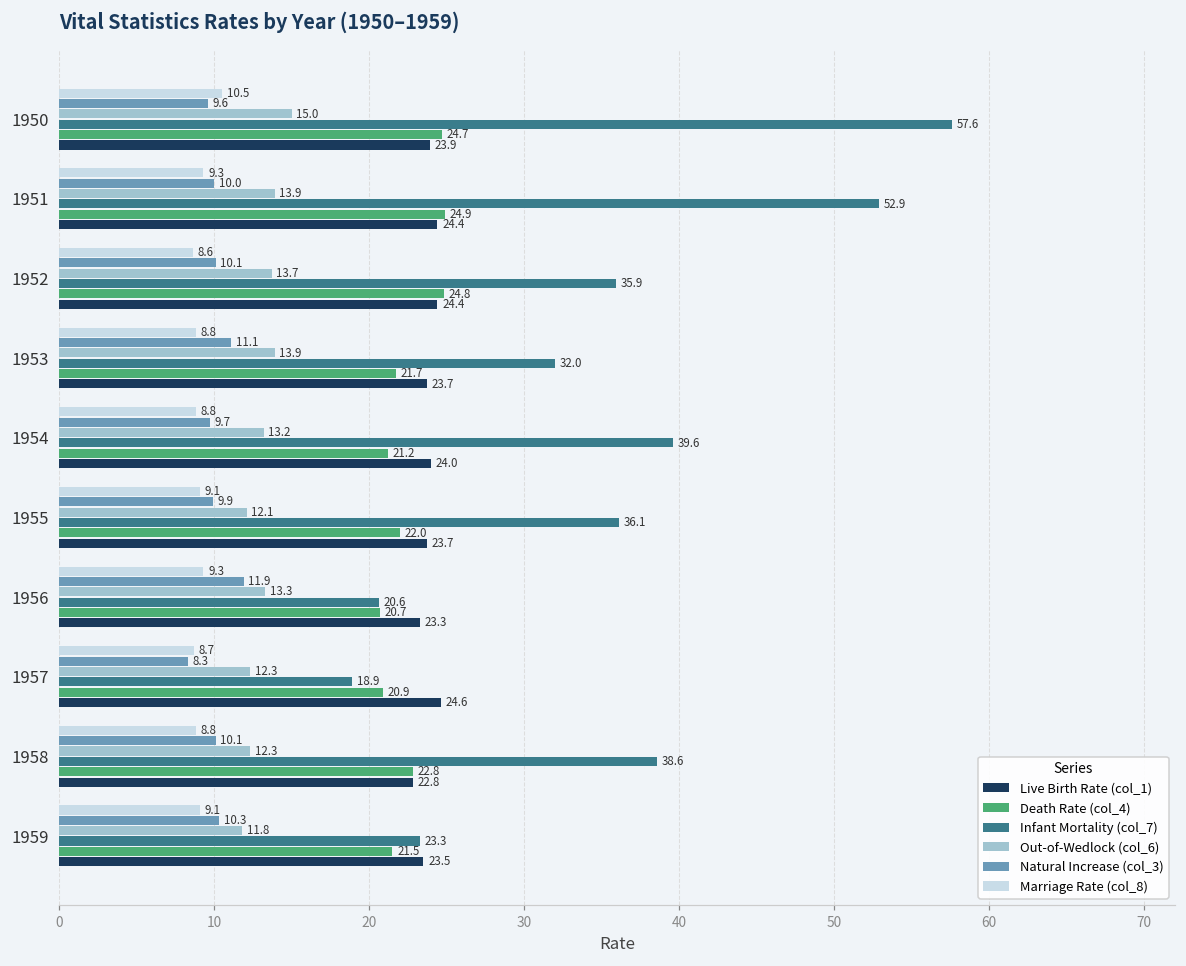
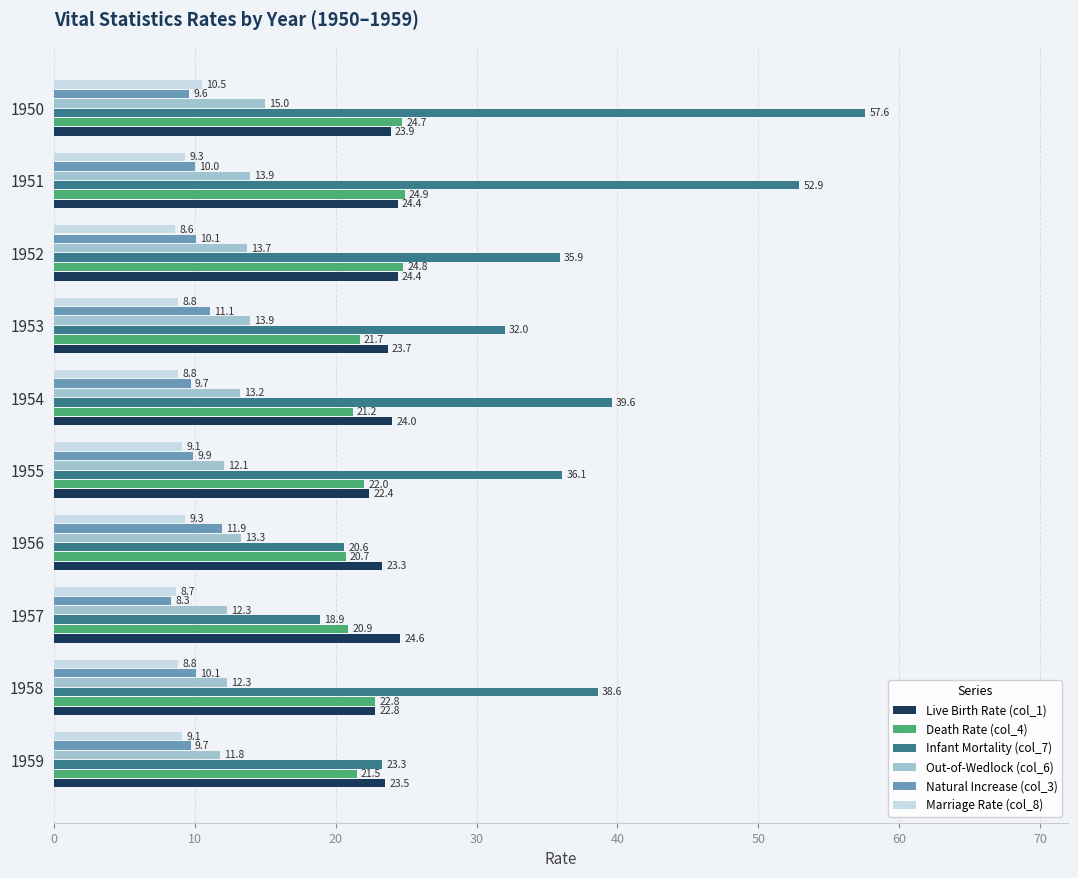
Live Birth Rate (col_1), 1955: 23.7 -> 22.4
Natural Increase (col_3), 1959: 10.3 -> 9.7
